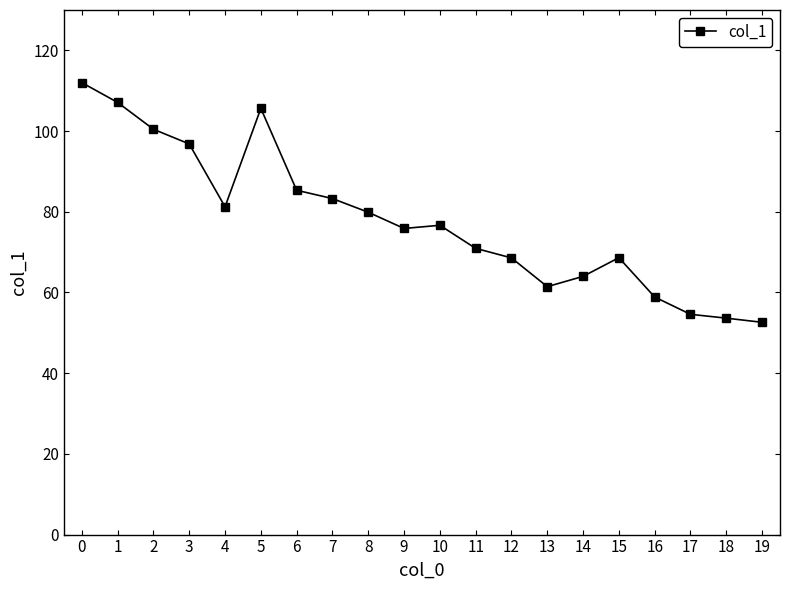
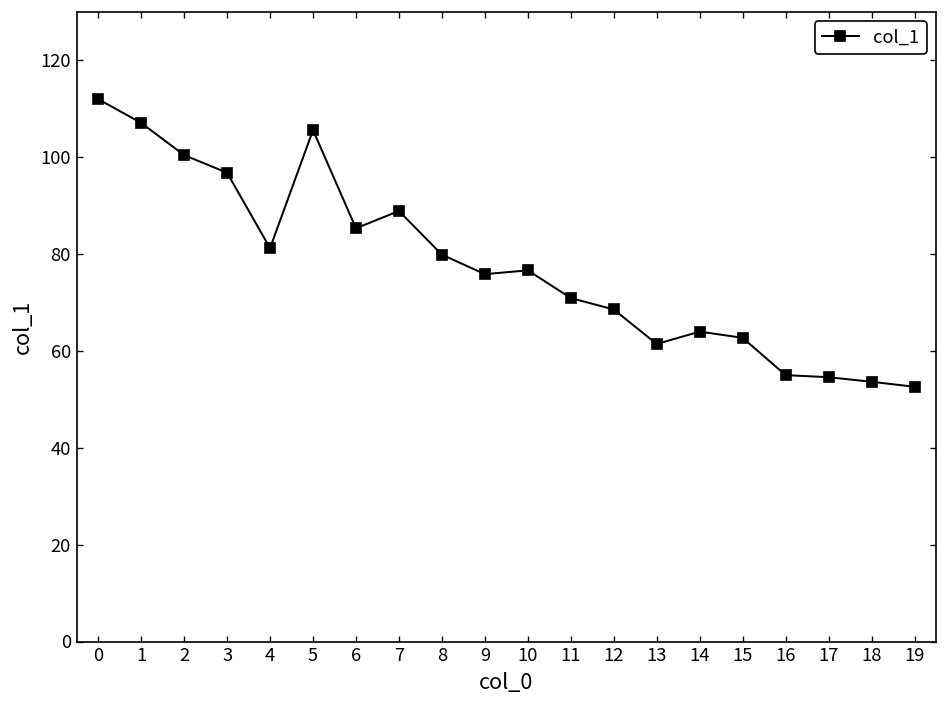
7: 83 -> 89
15: 69 -> 63
16: 59 -> 55
